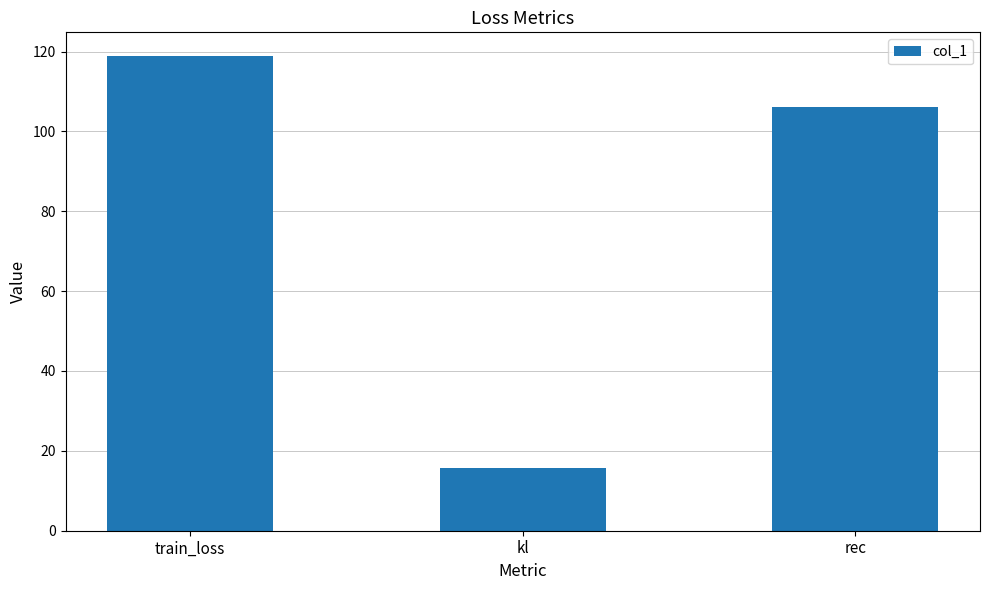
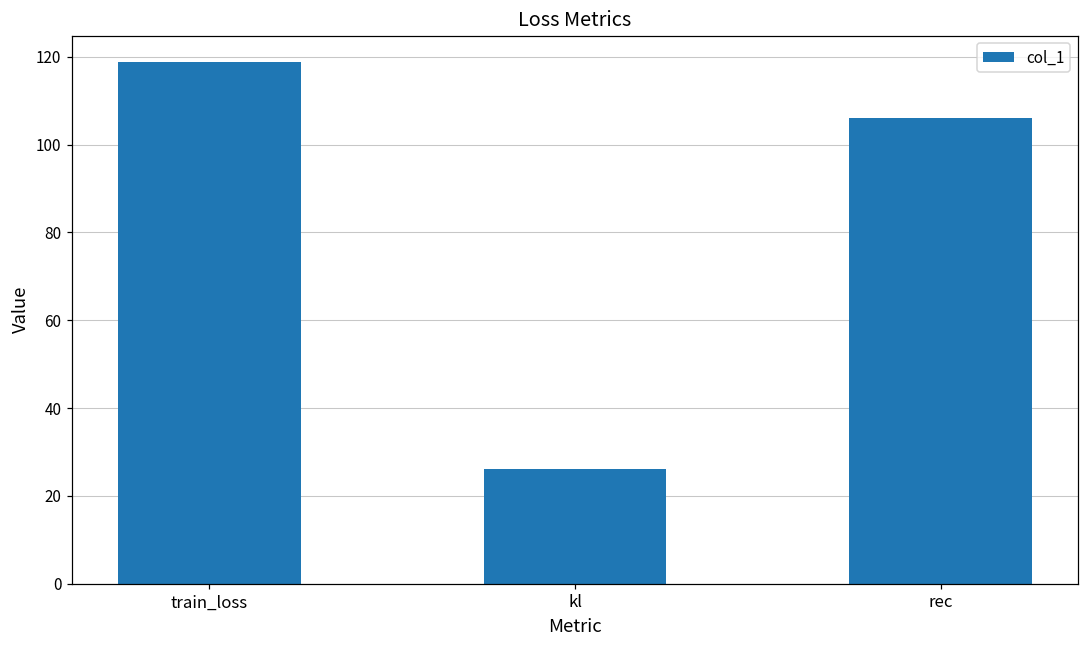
kl: 16 -> 26
